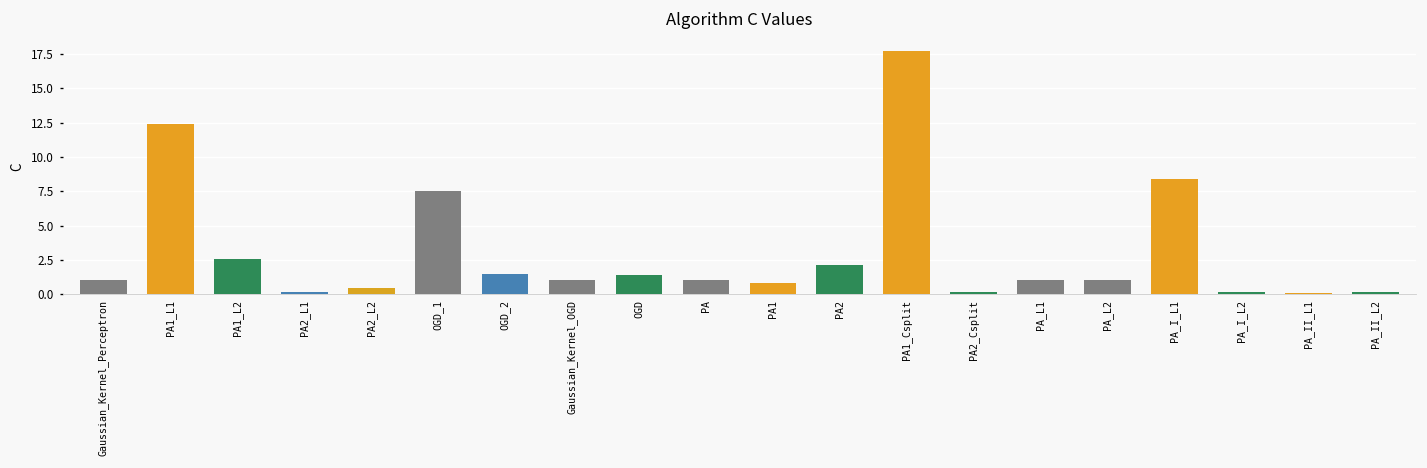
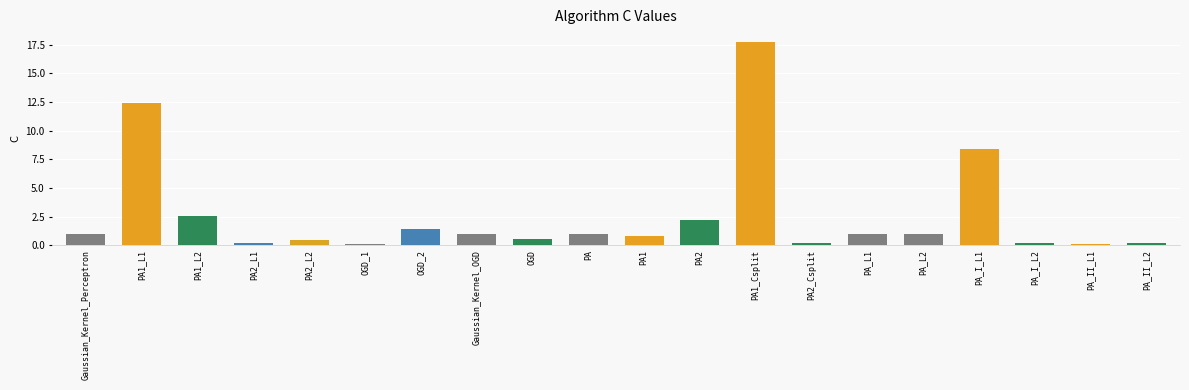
OGD_1: 7.5 -> 0.1
OGD: 1.4 -> 0.5
